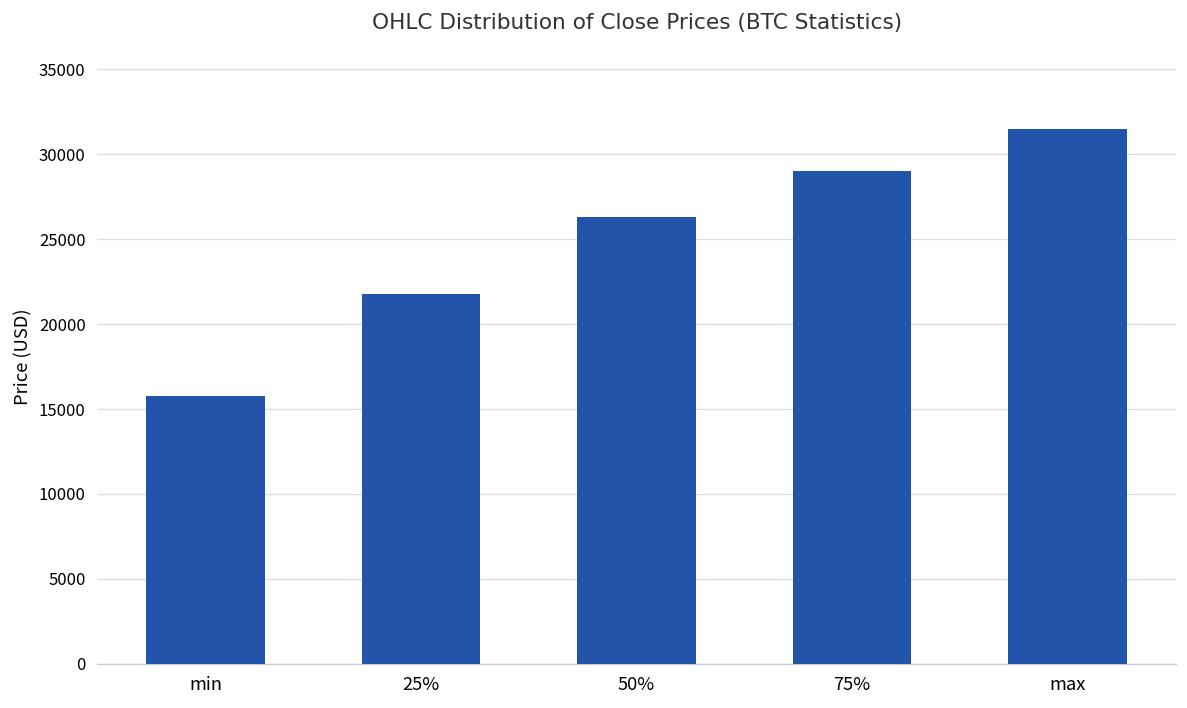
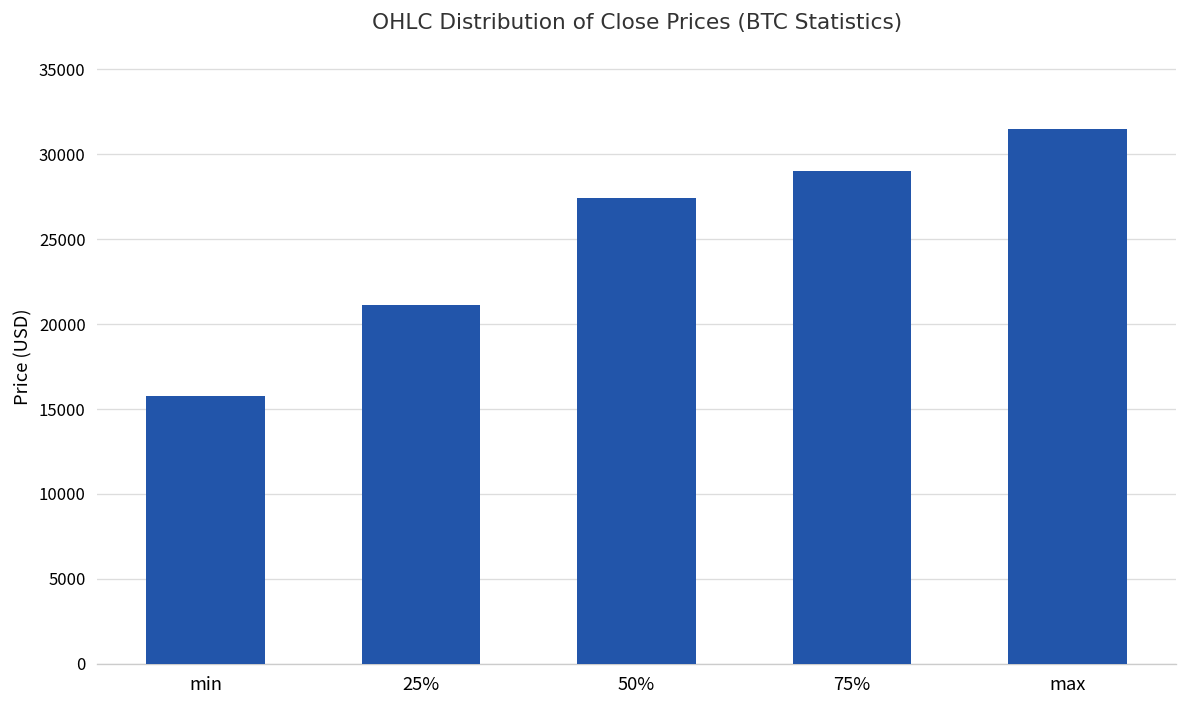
25%: 21800 -> 21100
50%: 26300 -> 27400
